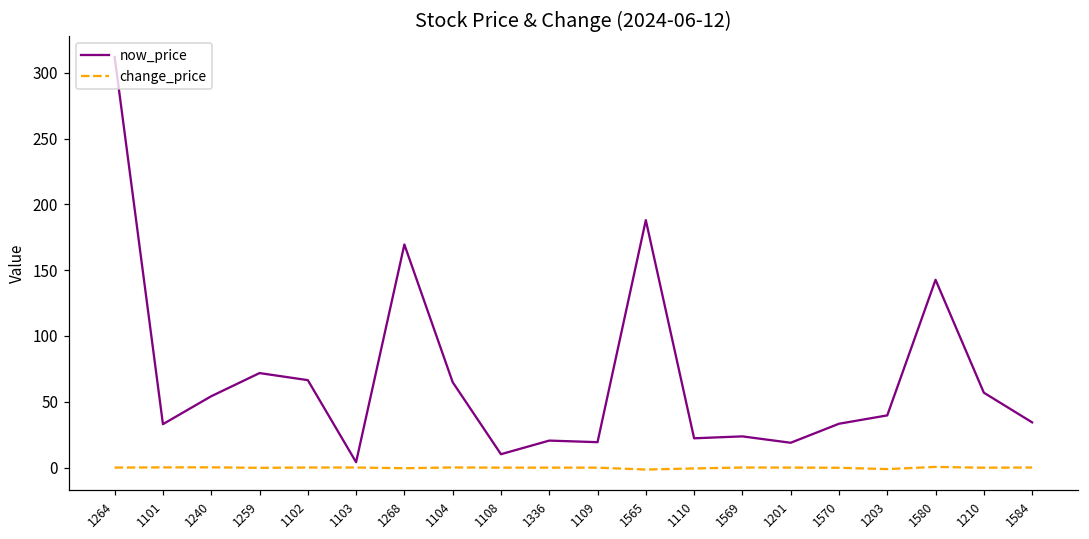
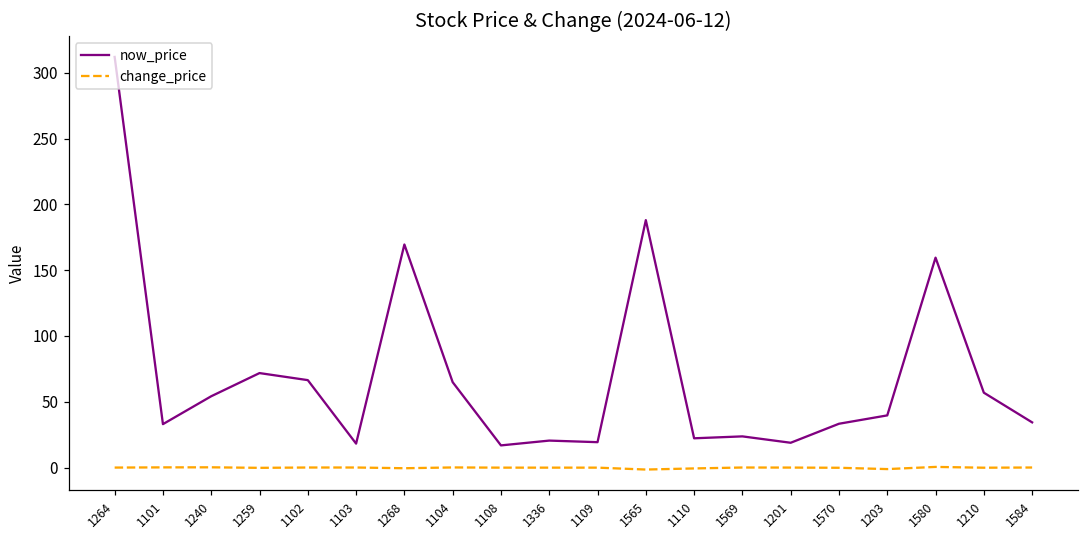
now_price, 1103: 4 -> 18
now_price, 1108: 10 -> 17
now_price, 1580: 143 -> 160
